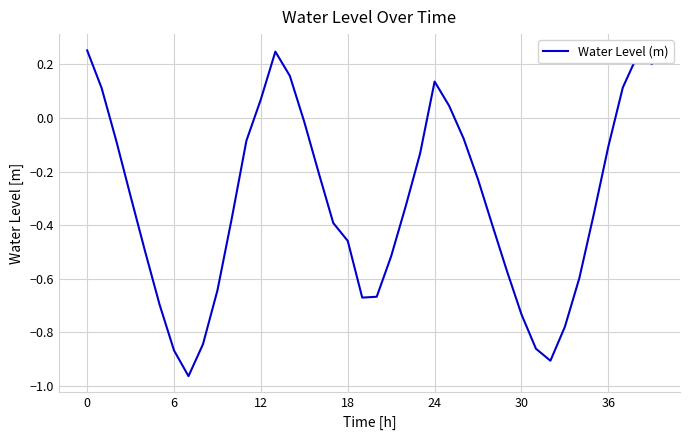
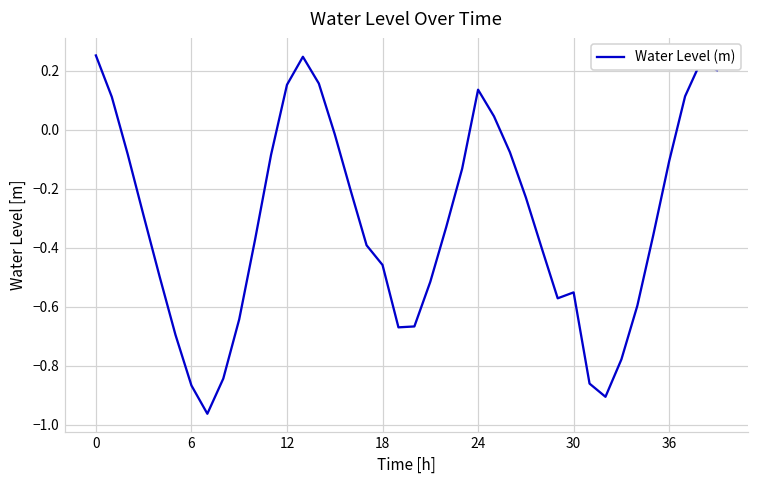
12: 0.07 -> 0.15
30: -0.73 -> -0.55
